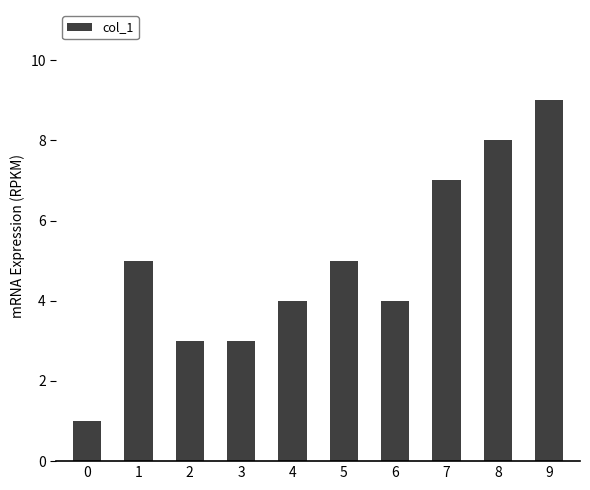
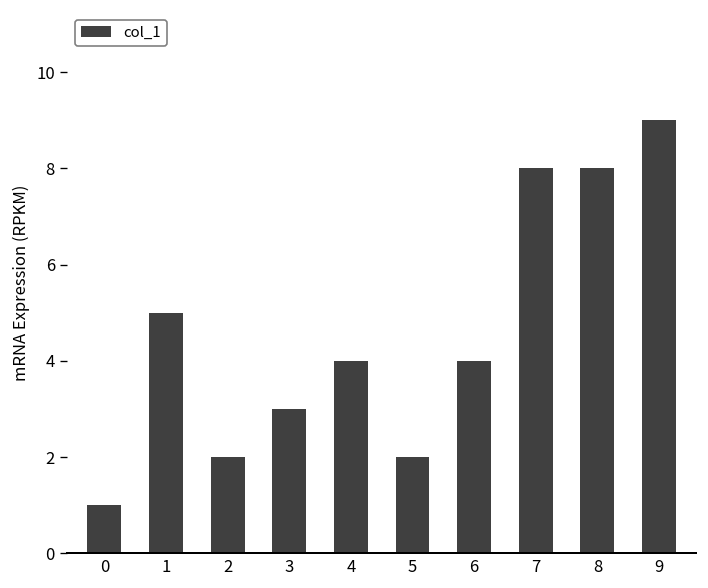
2: 3 -> 2
5: 5 -> 2
7: 7 -> 8
